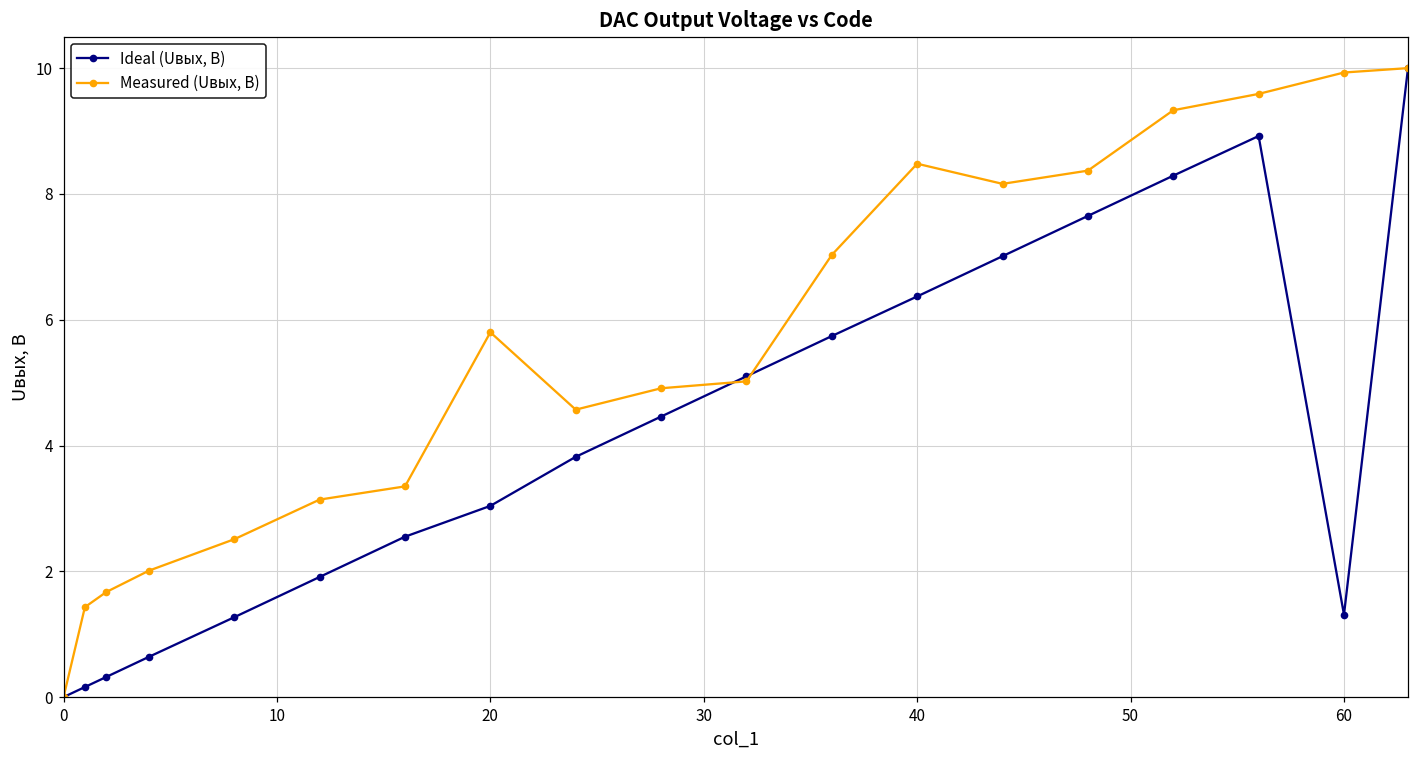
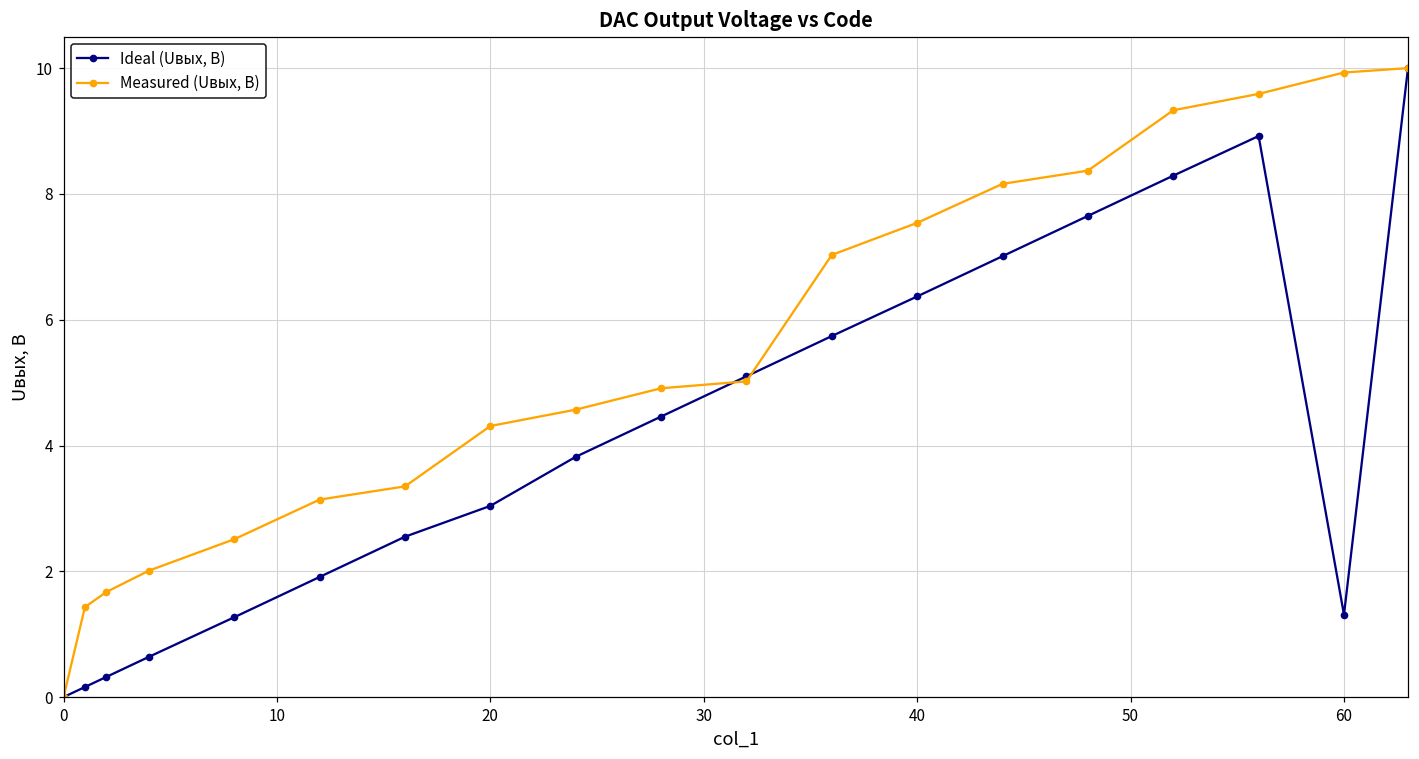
Measured (Uвых, В), 20: 5.8 -> 4.3
Measured (Uвых, В), 40: 8.5 -> 7.5
